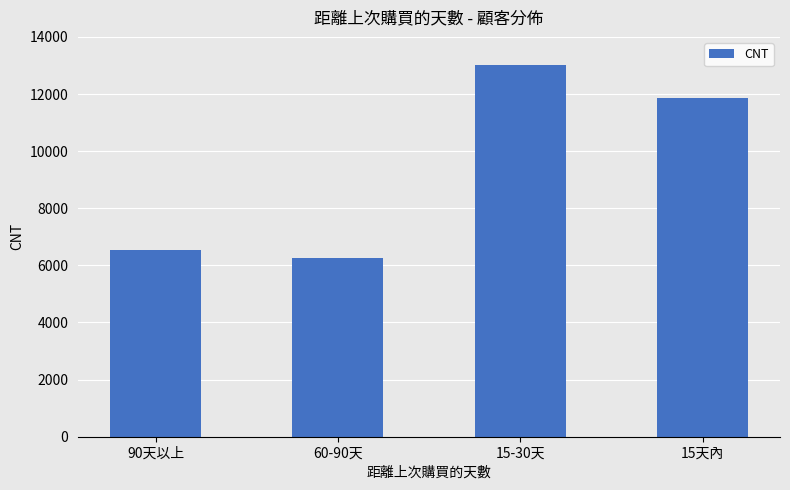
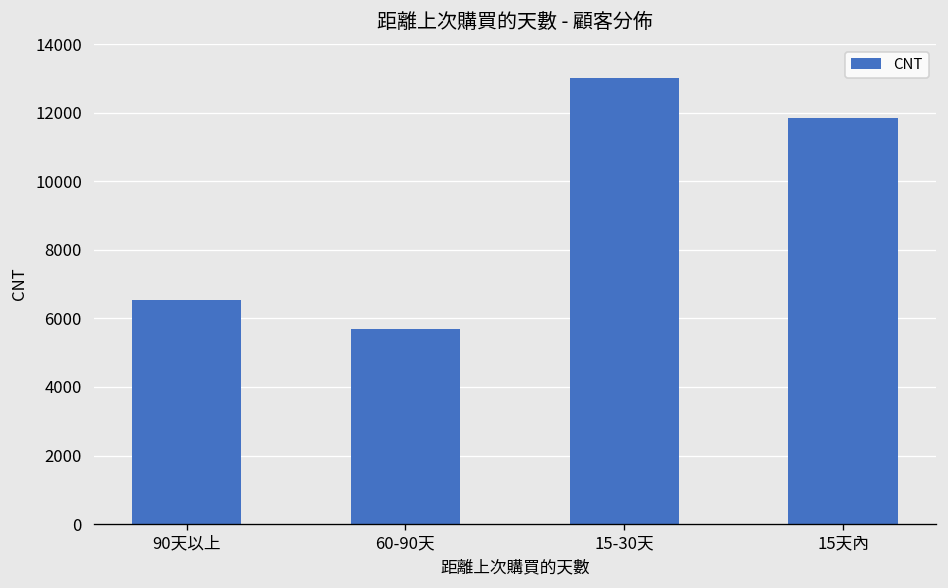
60-90天: 6300 -> 5700
